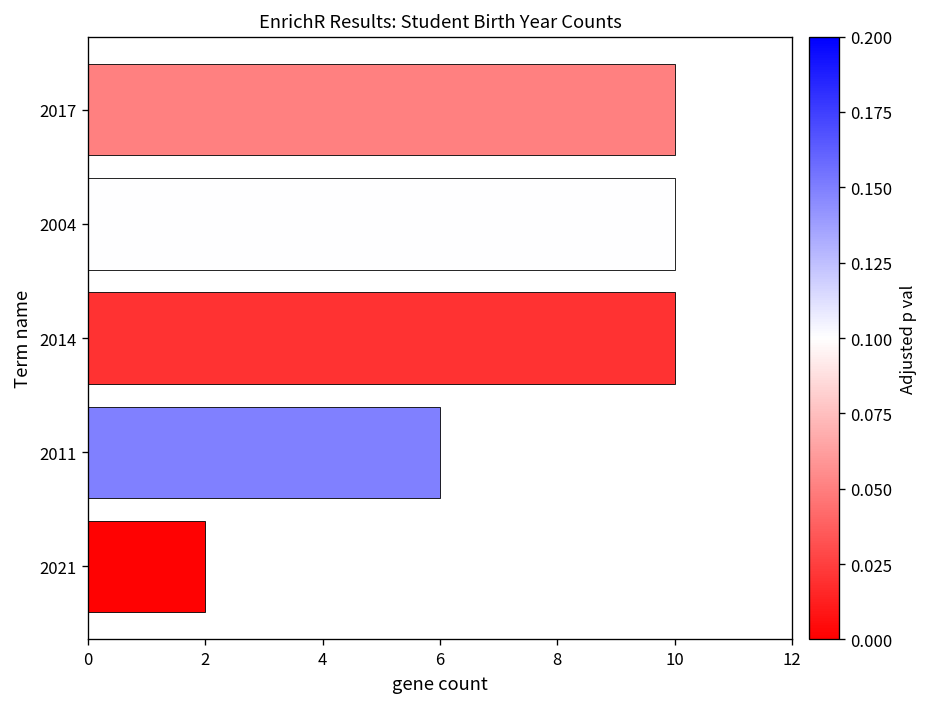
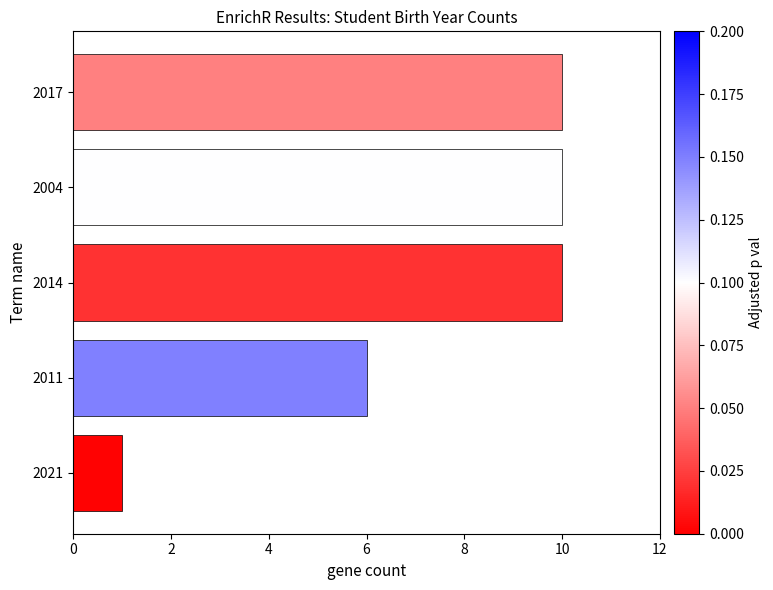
2021: 2 -> 1
